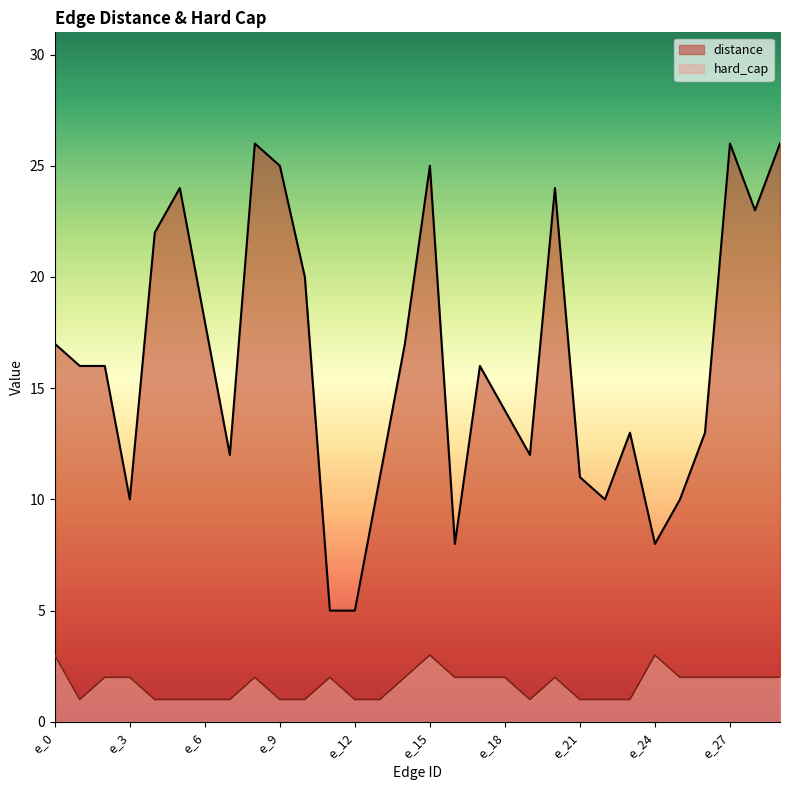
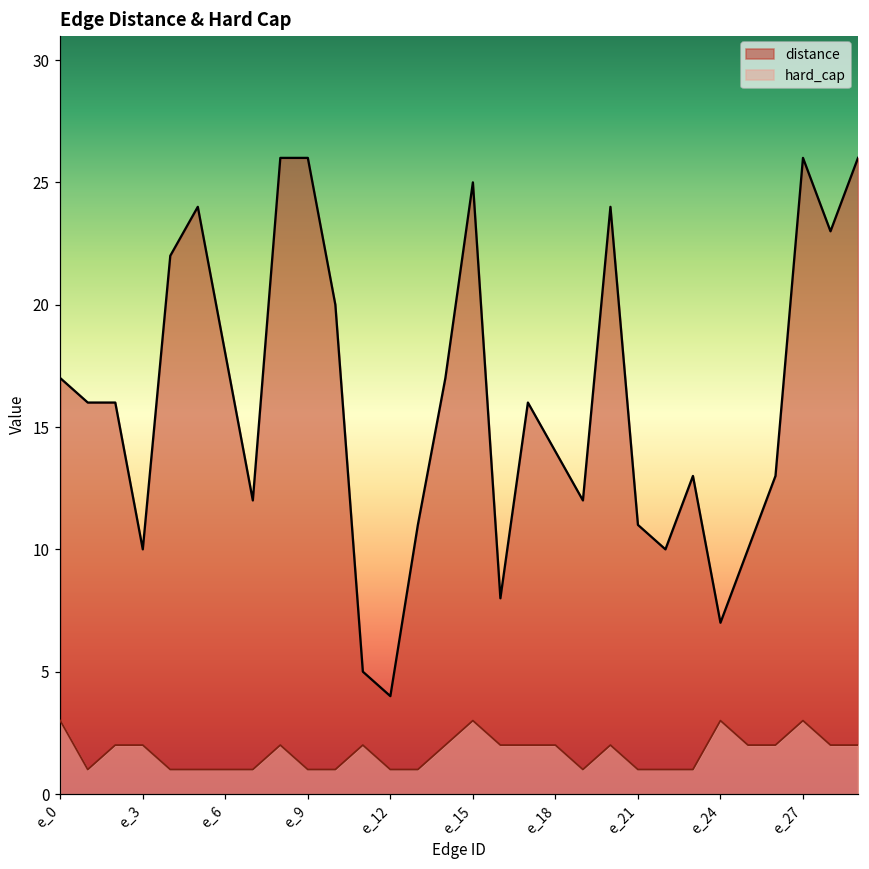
distance, e_9: 25 -> 26
distance, e_12: 5 -> 4
distance, e_24: 8 -> 7
hard_cap, e_27: 2 -> 3
